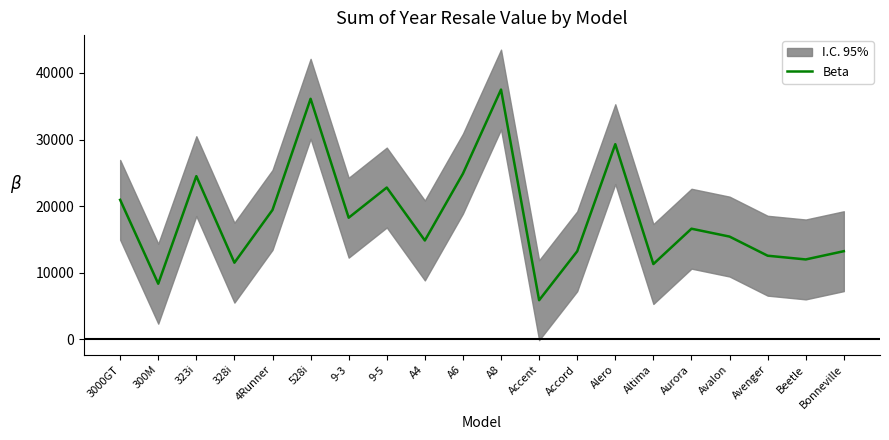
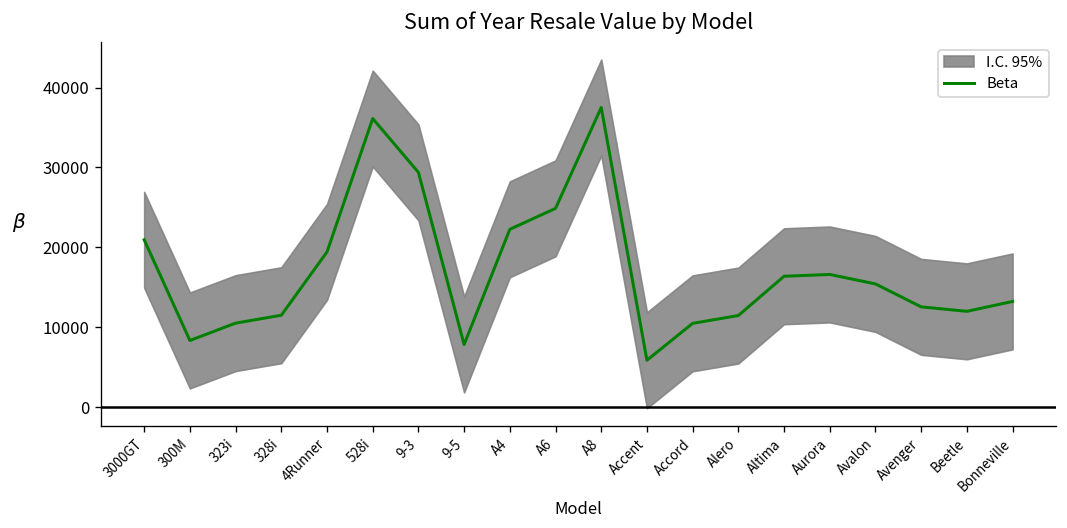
Beta, 323i: 25000 -> 11000
Beta, 9-3: 18000 -> 29000
Beta, 9-5: 23000 -> 8000
Beta, A4: 15000 -> 22000
Beta, Accord: 13000 -> 10000
Beta, Alero: 29000 -> 11000
Beta, Altima: 11000 -> 16000
